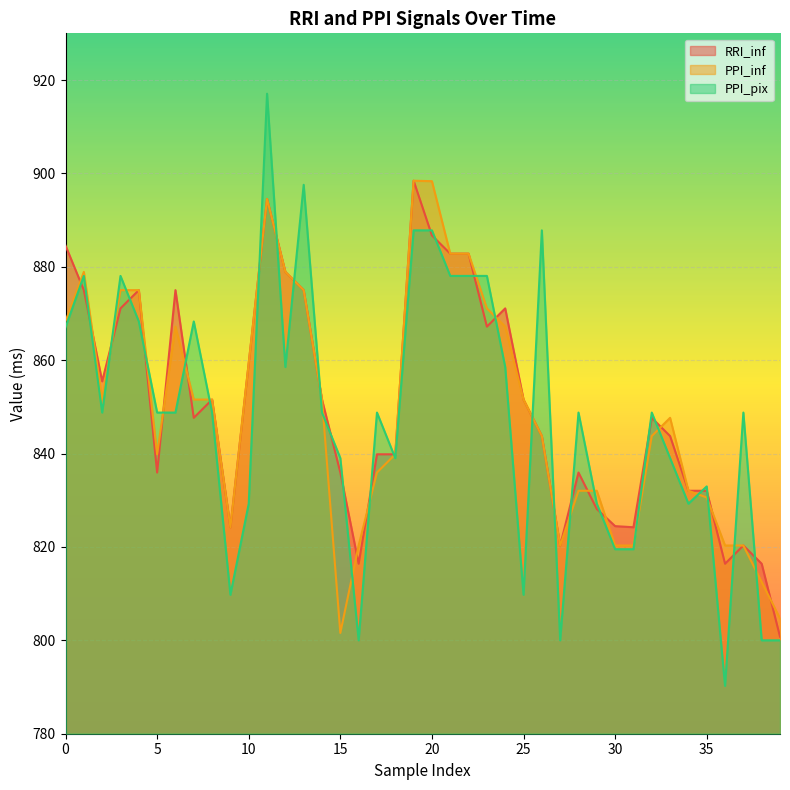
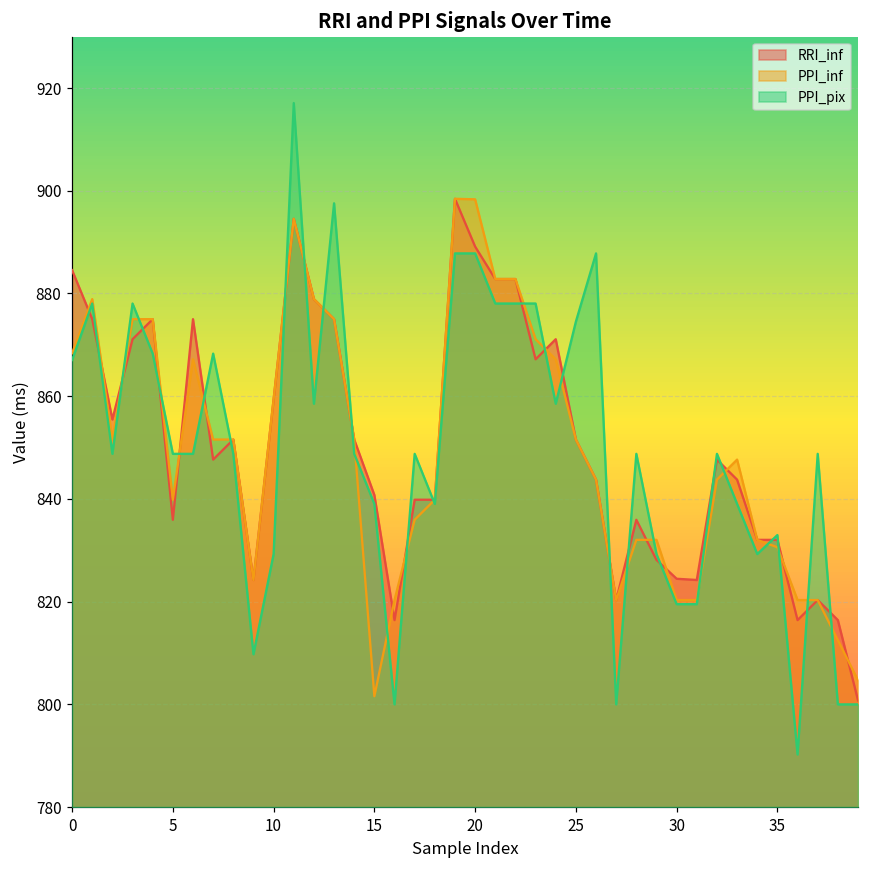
RRI_inf, 15: 836 -> 841
RRI_inf, 20: 887 -> 889
PPI_pix, 25: 810 -> 875
